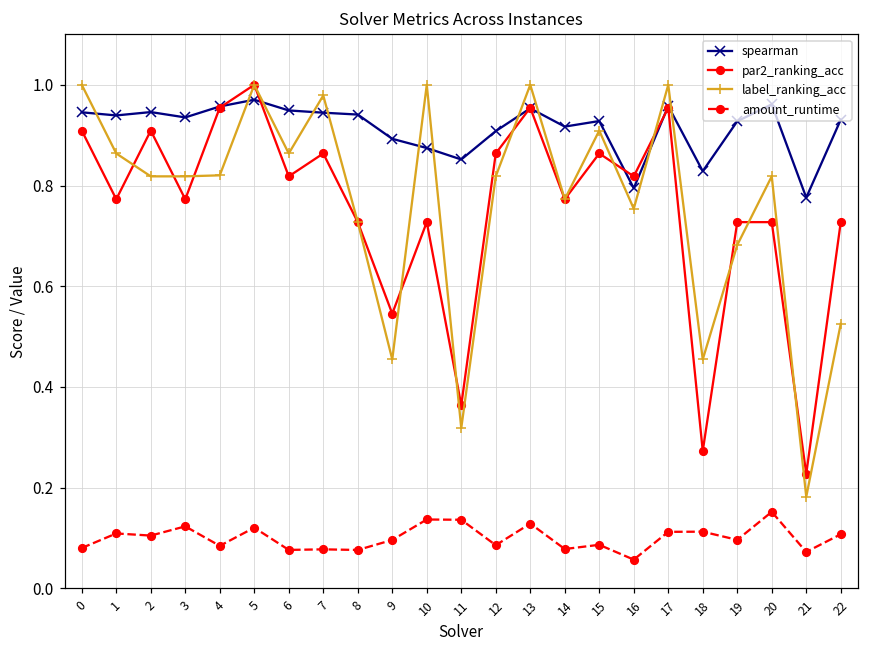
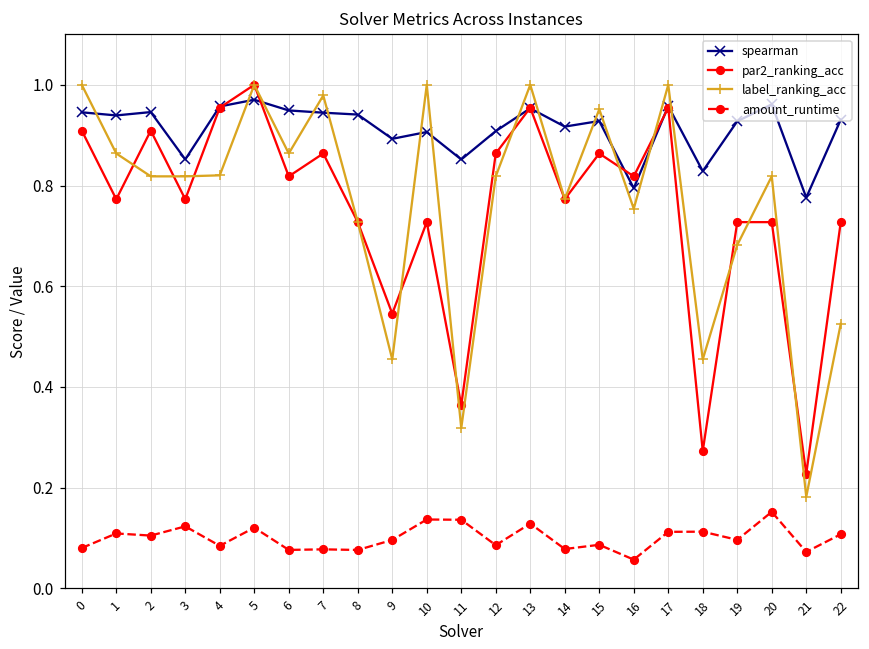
spearman, 3: 0.94 -> 0.85
spearman, 10: 0.87 -> 0.91
label_ranking_acc, 15: 0.91 -> 0.95
